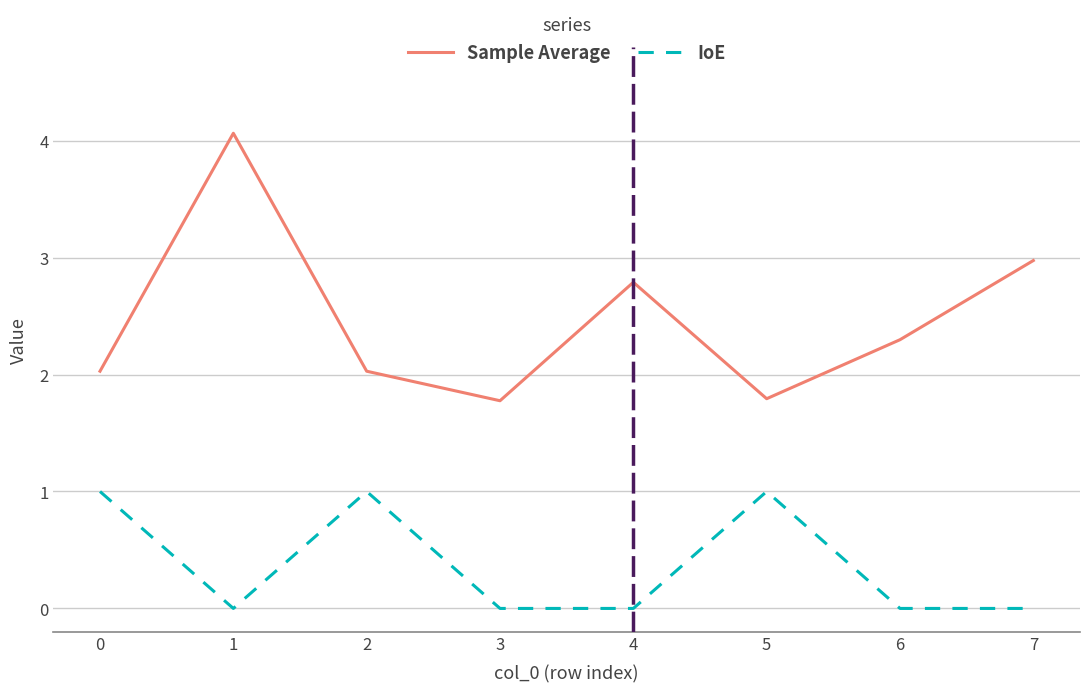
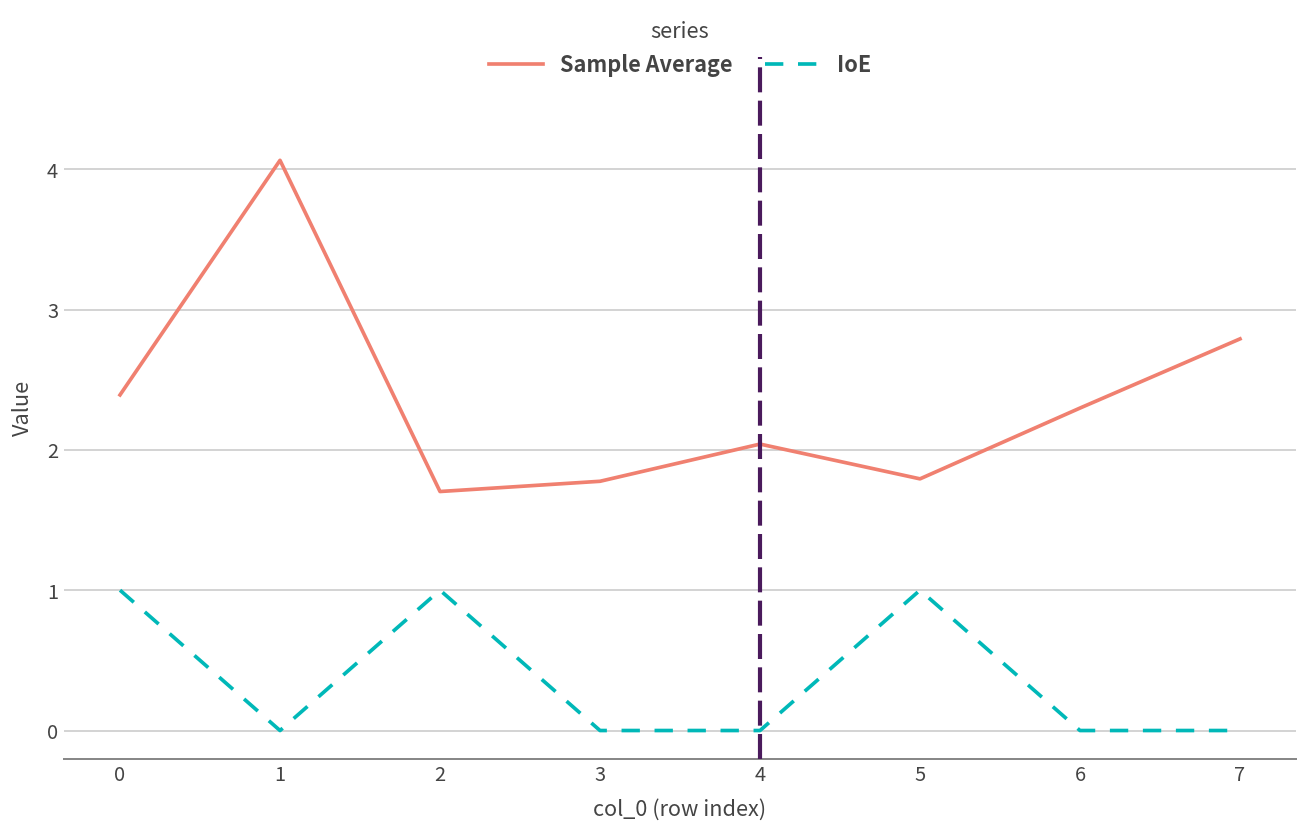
Sample Average, 0: 2.03 -> 2.39
Sample Average, 2: 2.03 -> 1.70
Sample Average, 4: 2.79 -> 2.04
Sample Average, 7: 2.97 -> 2.79
